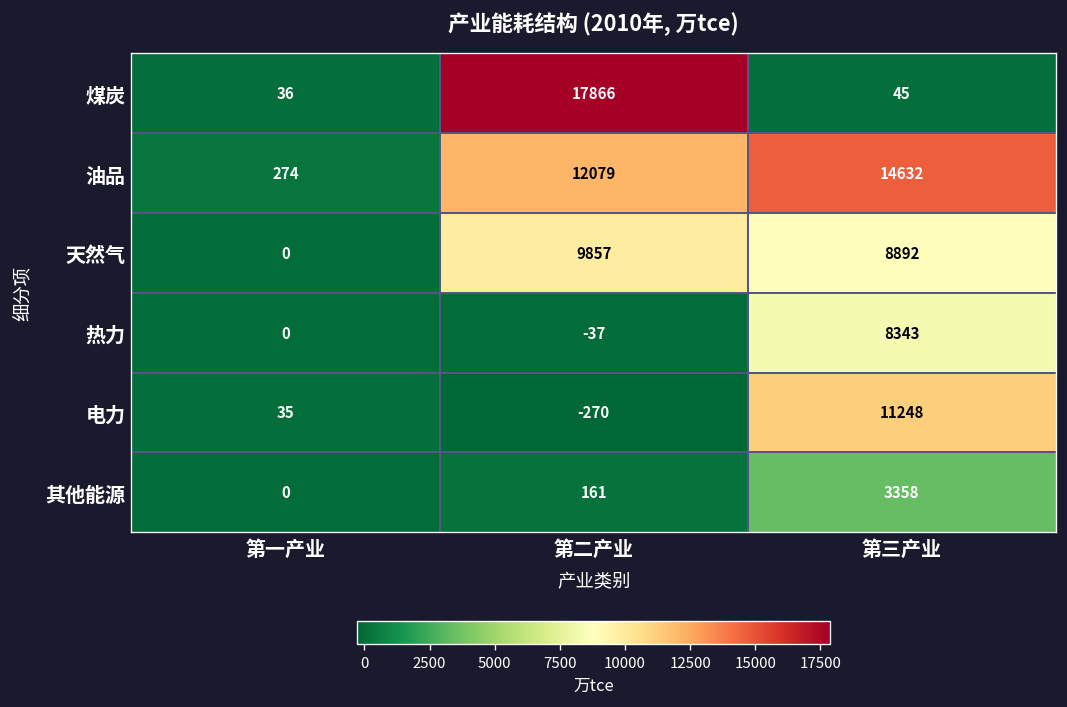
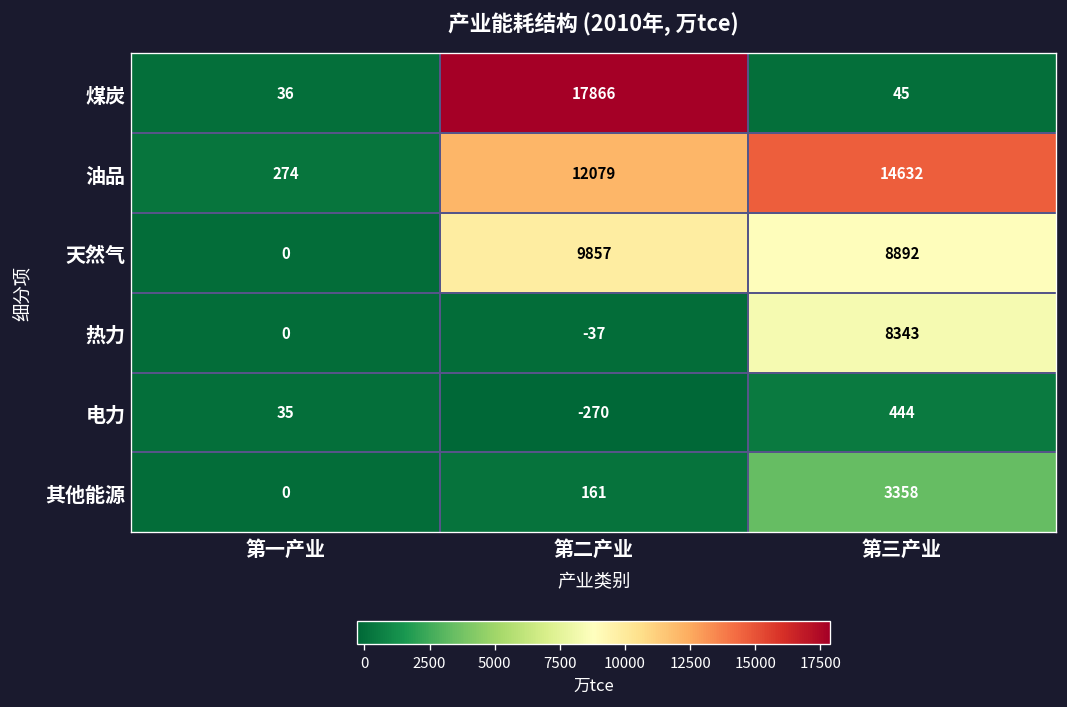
电力, 第三产业: 11248 -> 444
